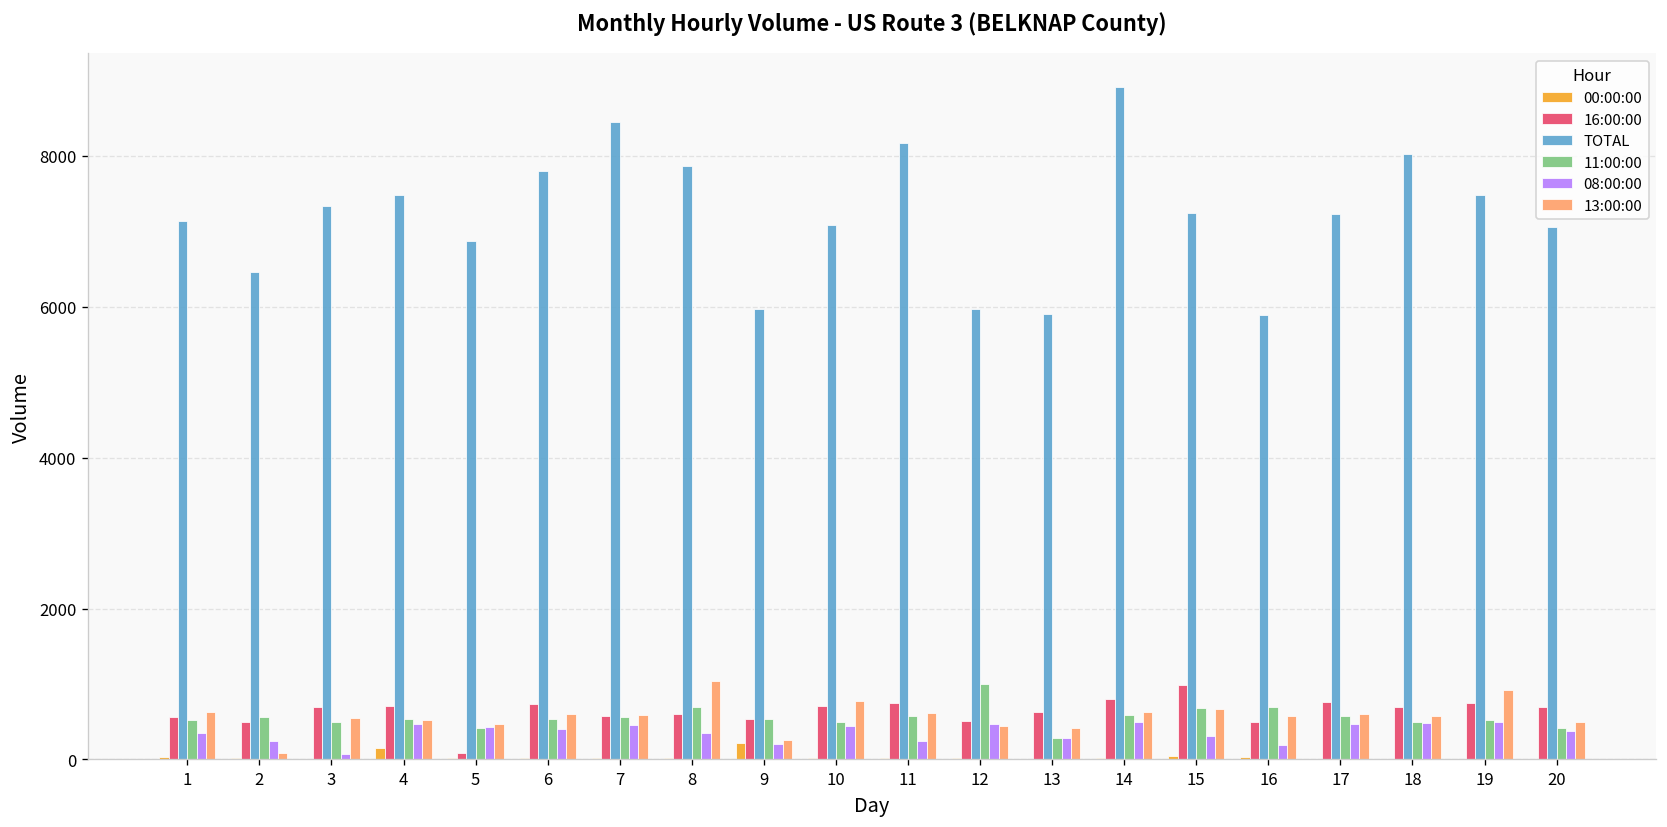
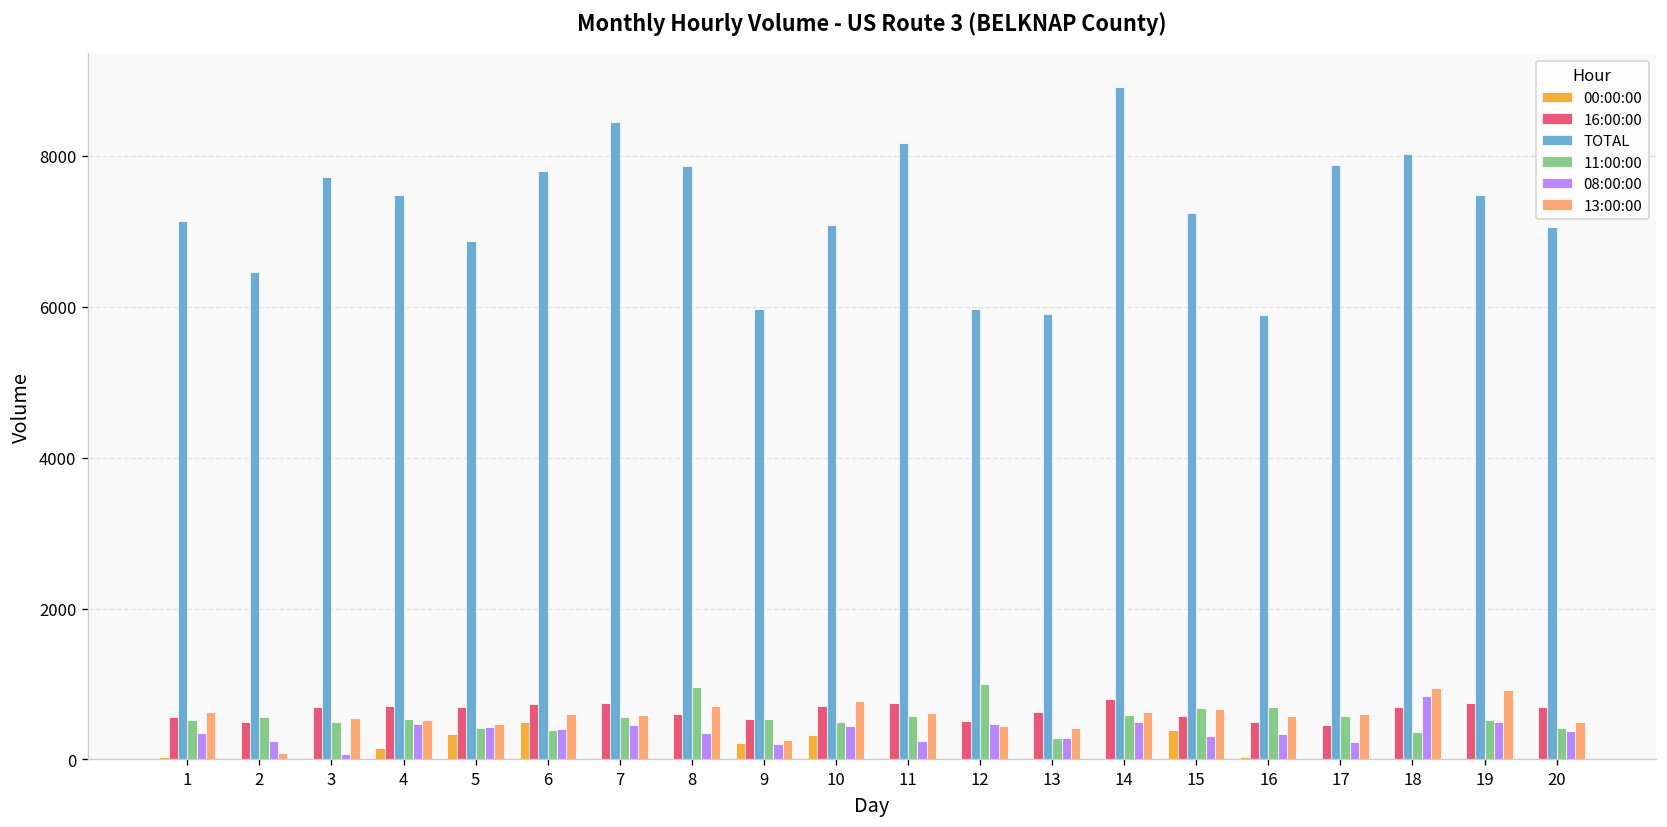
TOTAL, 3: 7300 -> 7700
00:00:00, 5: 0 -> 300
16:00:00, 5: 100 -> 700
00:00:00, 6: 0 -> 500
11:00:00, 6: 500 -> 400
16:00:00, 7: 600 -> 800
11:00:00, 8: 700 -> 1000
13:00:00, 8: 1000 -> 700
00:00:00, 10: 0 -> 300
00:00:00, 15: 0 -> 400
16:00:00, 15: 1000 -> 600
08:00:00, 16: 200 -> 300
16:00:00, 17: 800 -> 500
TOTAL, 17: 7200 -> 7900
08:00:00, 17: 500 -> 200
11:00:00, 18: 500 -> 400
08:00:00, 18: 500 -> 800
13:00:00, 18: 600 -> 1000
